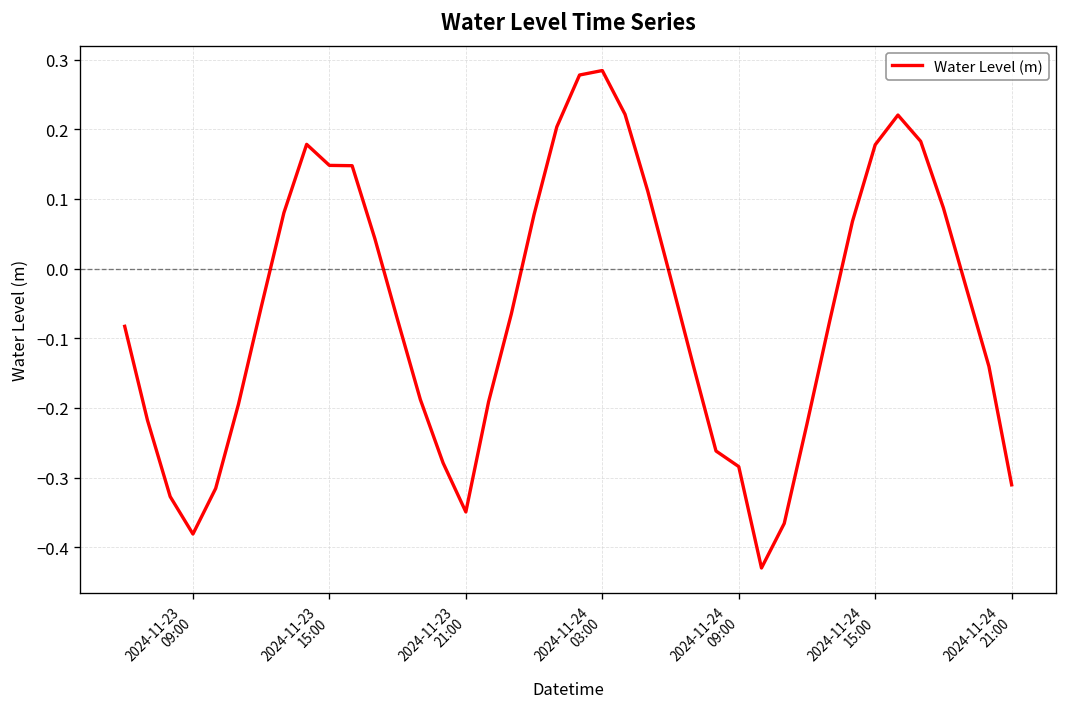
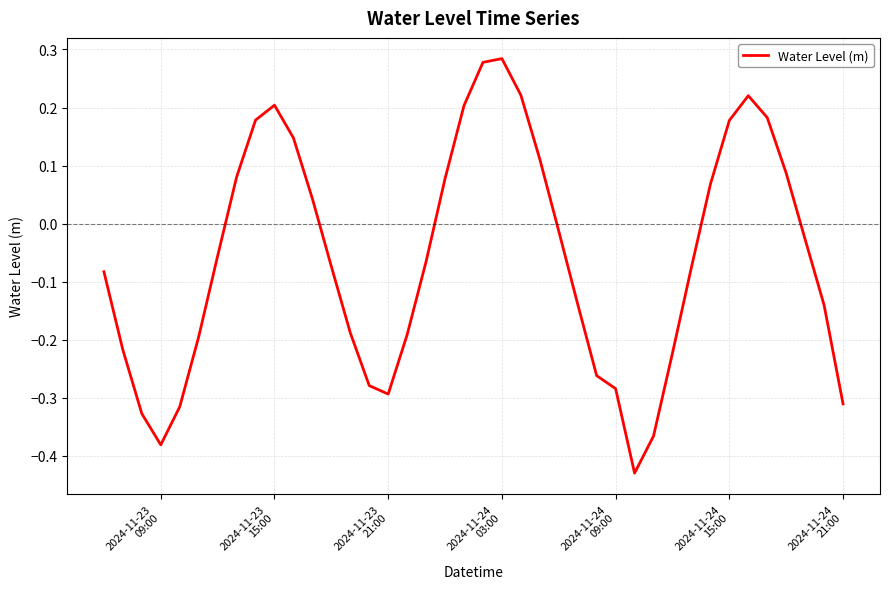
2024-11-23 15:00: 0.15 -> 0.20
2024-11-23 21:00: -0.35 -> -0.29
